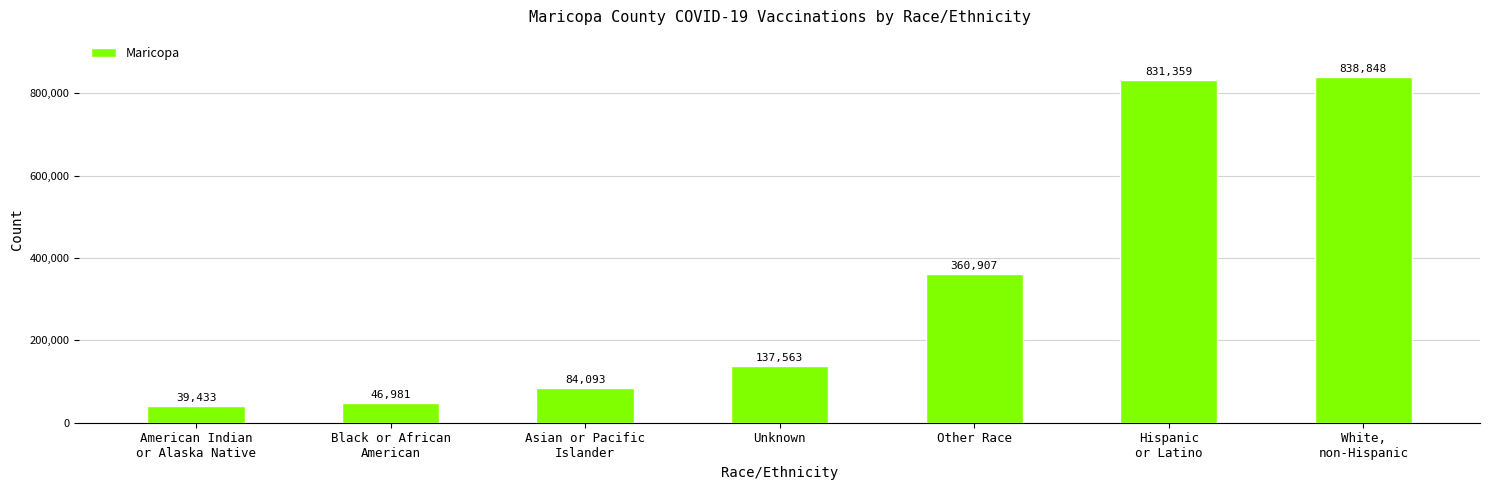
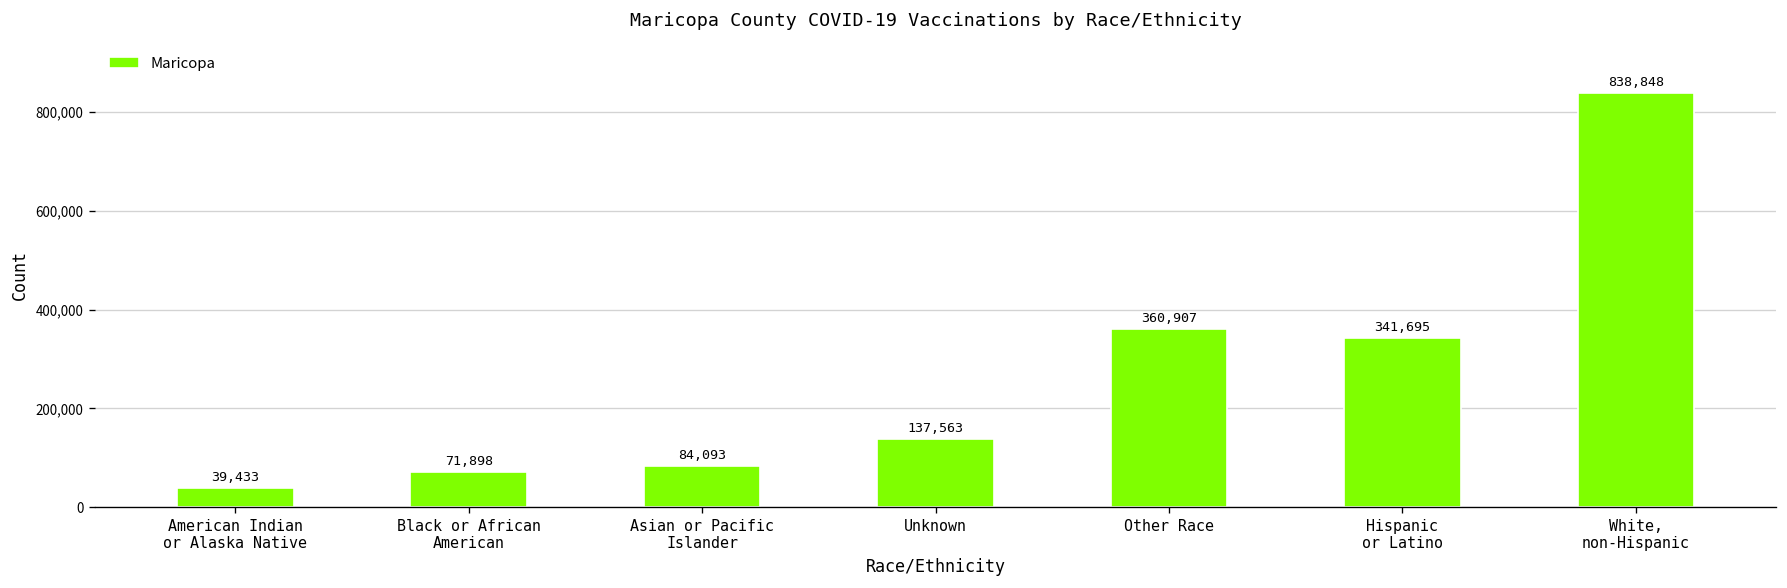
Black or African American: 46,981 -> 71,898
Hispanic or Latino: 831,359 -> 341,695
